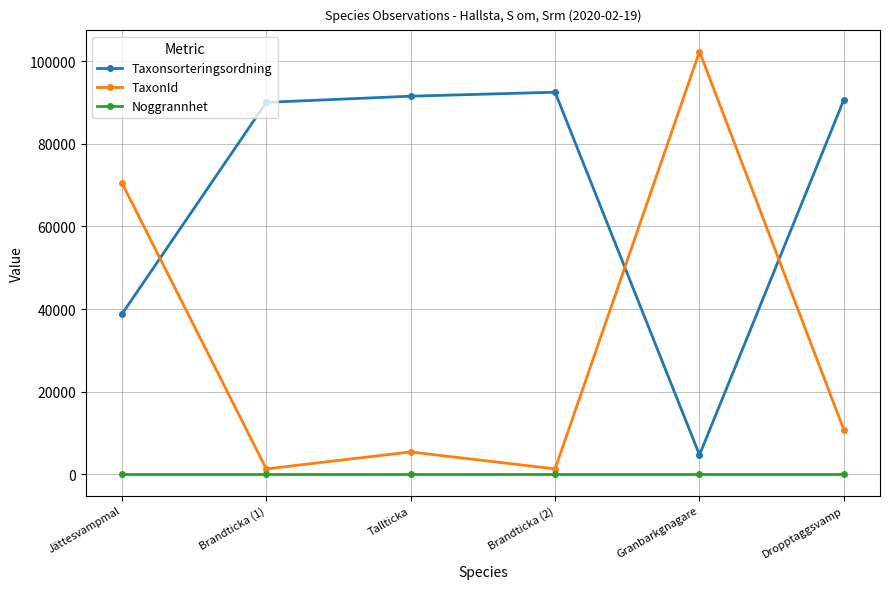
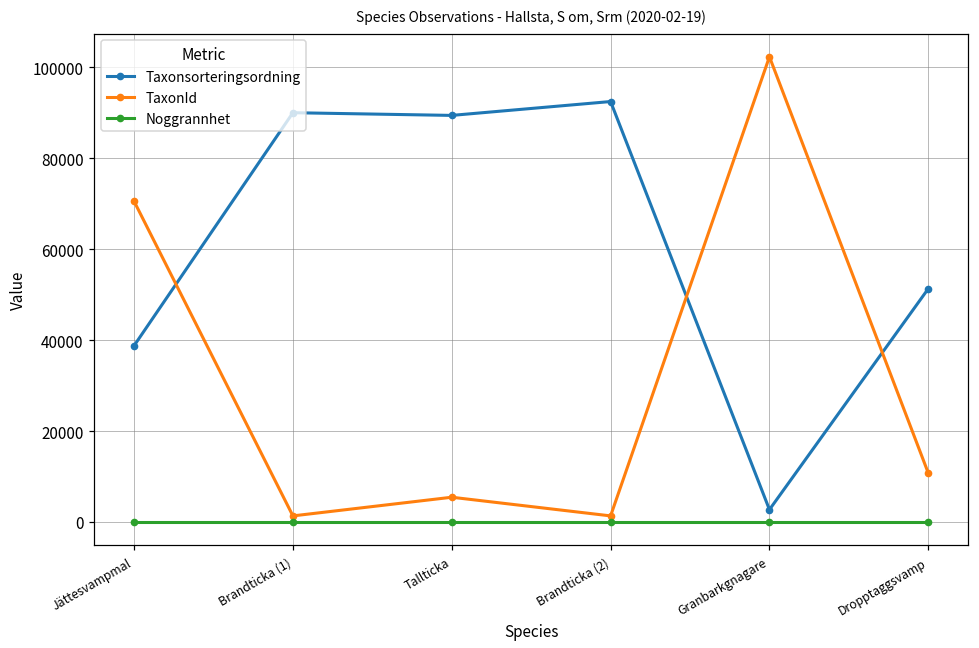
Taxonsorteringsordning, Tallticka: 92000 -> 89000
Taxonsorteringsordning, Granbarkgnagare: 5000 -> 3000
Taxonsorteringsordning, Dropptaggsvamp: 91000 -> 51000
